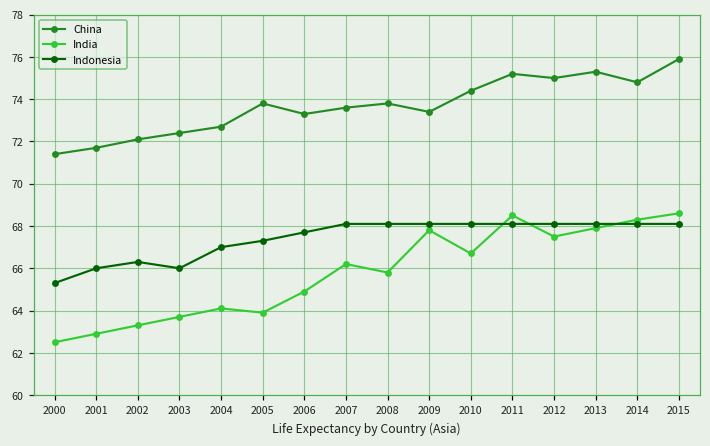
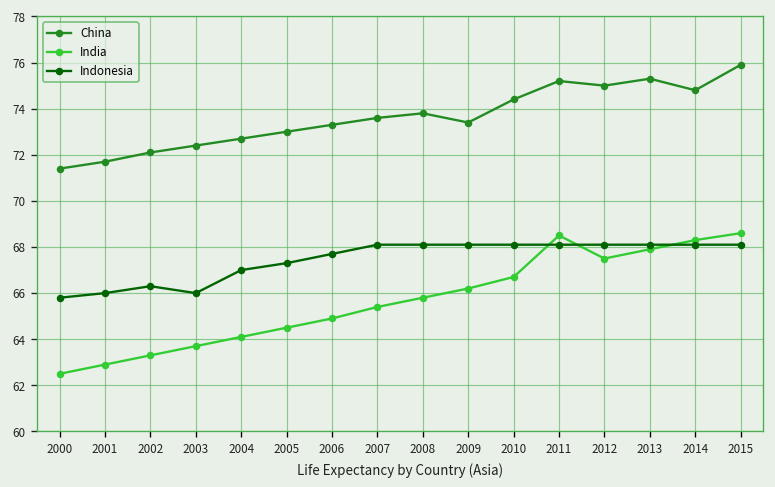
Indonesia, 2000: 65.3 -> 65.8
China, 2005: 73.8 -> 73.0
India, 2005: 63.9 -> 64.5
India, 2007: 66.2 -> 65.4
India, 2009: 67.8 -> 66.2
